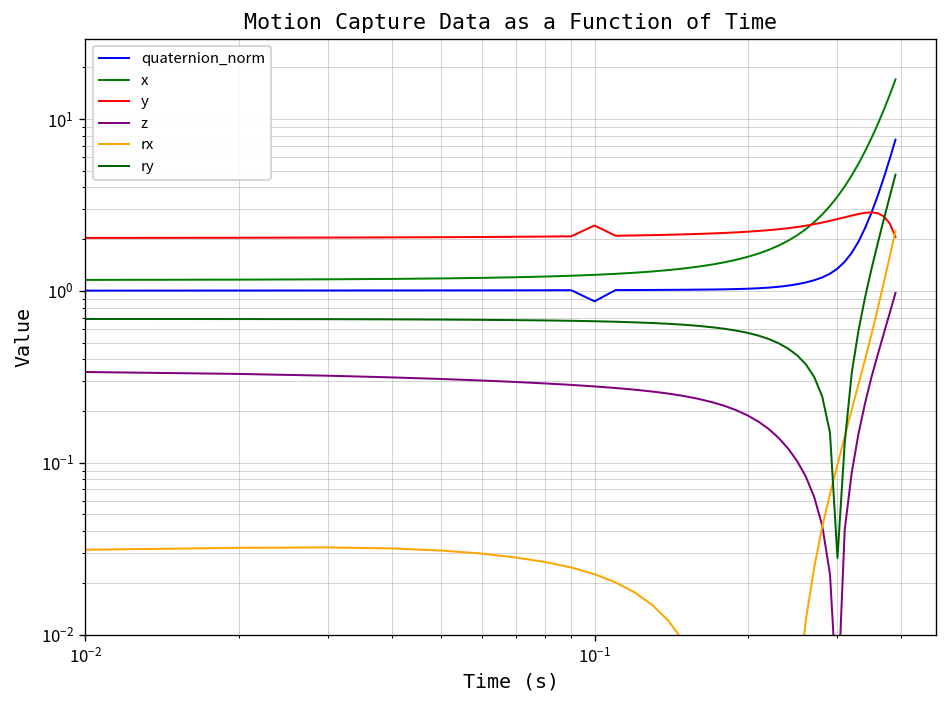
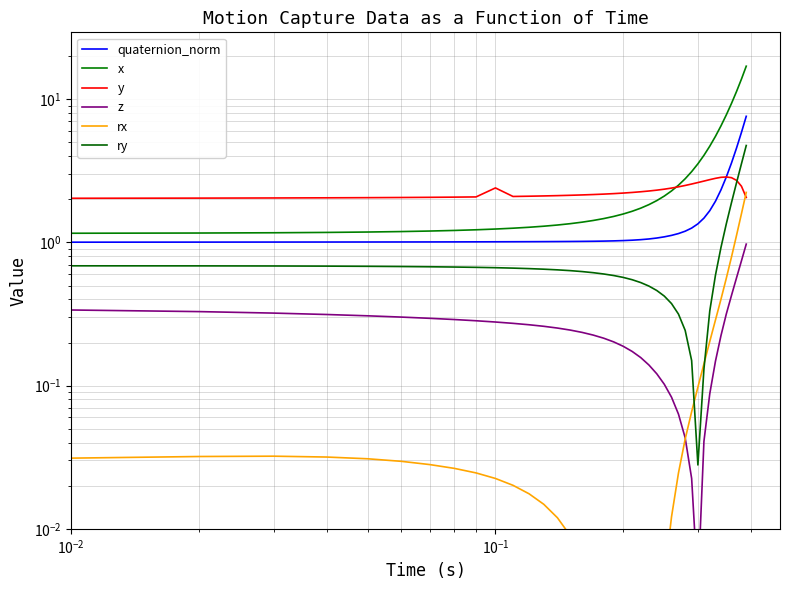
quaternion_norm, 10^-1: 0.9 -> 1.0
